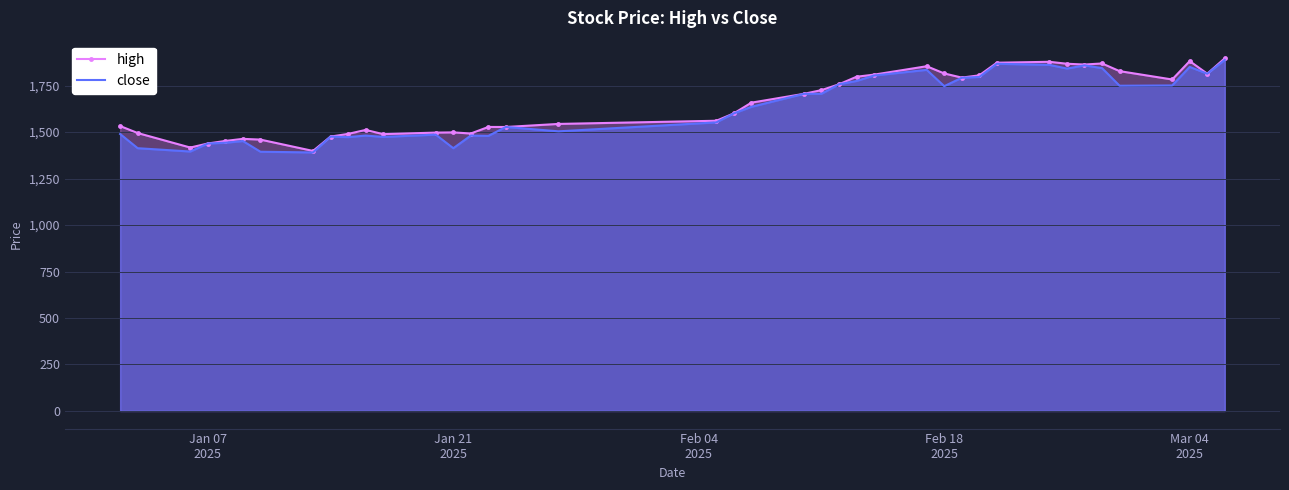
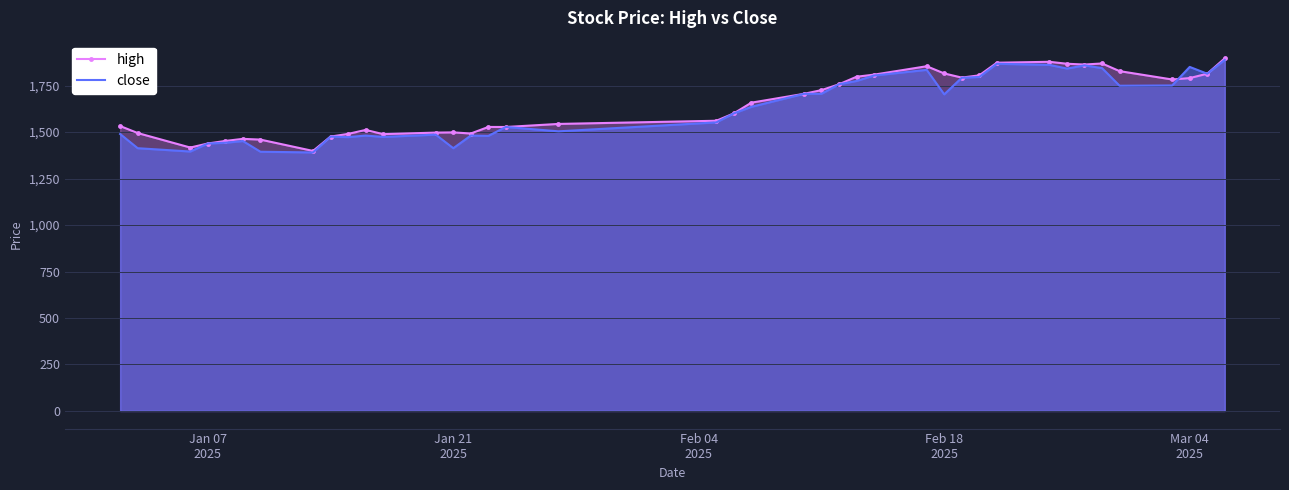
close, Feb 18 2025: 1,750 -> 1,700
high, Mar 04 2025: 1,880 -> 1,790
